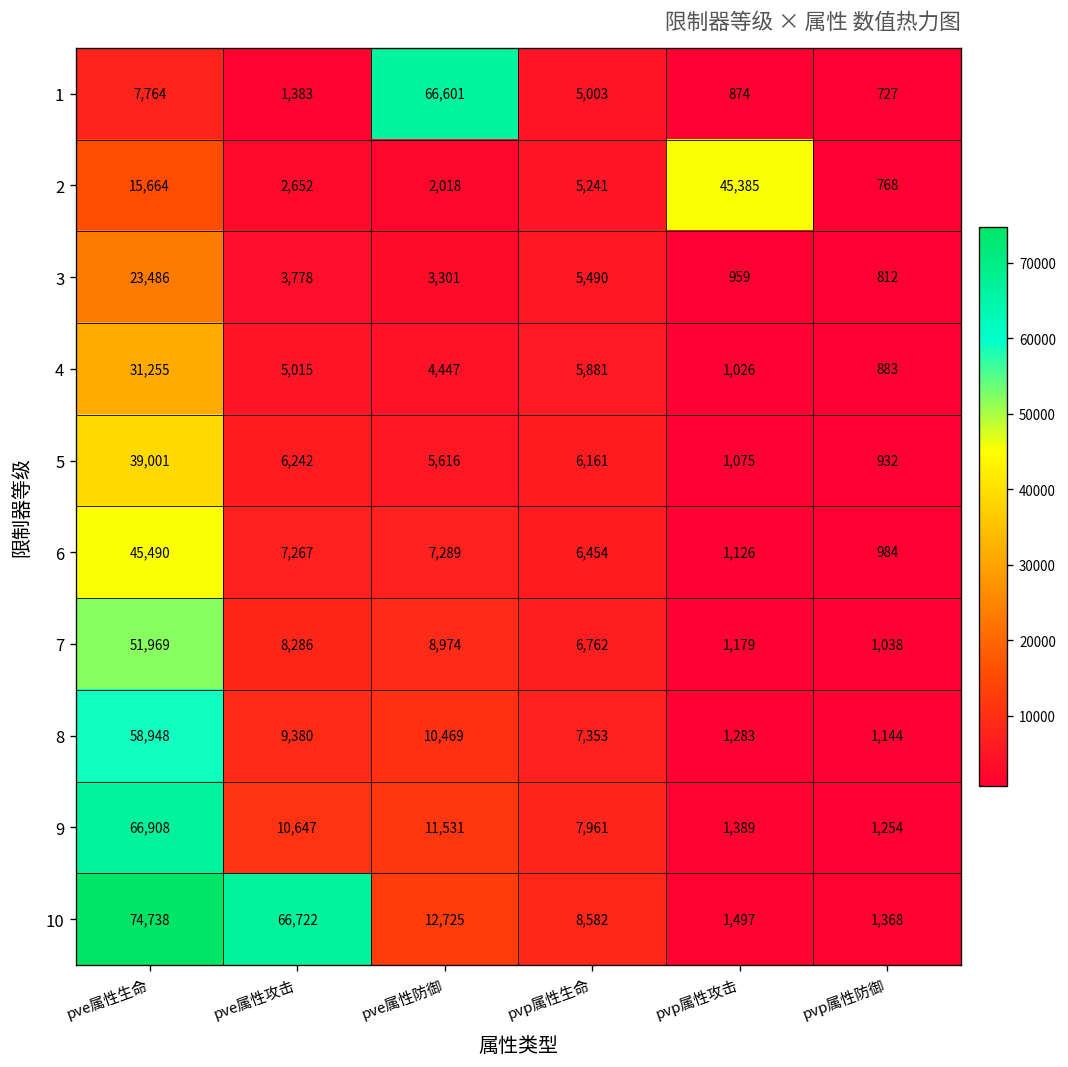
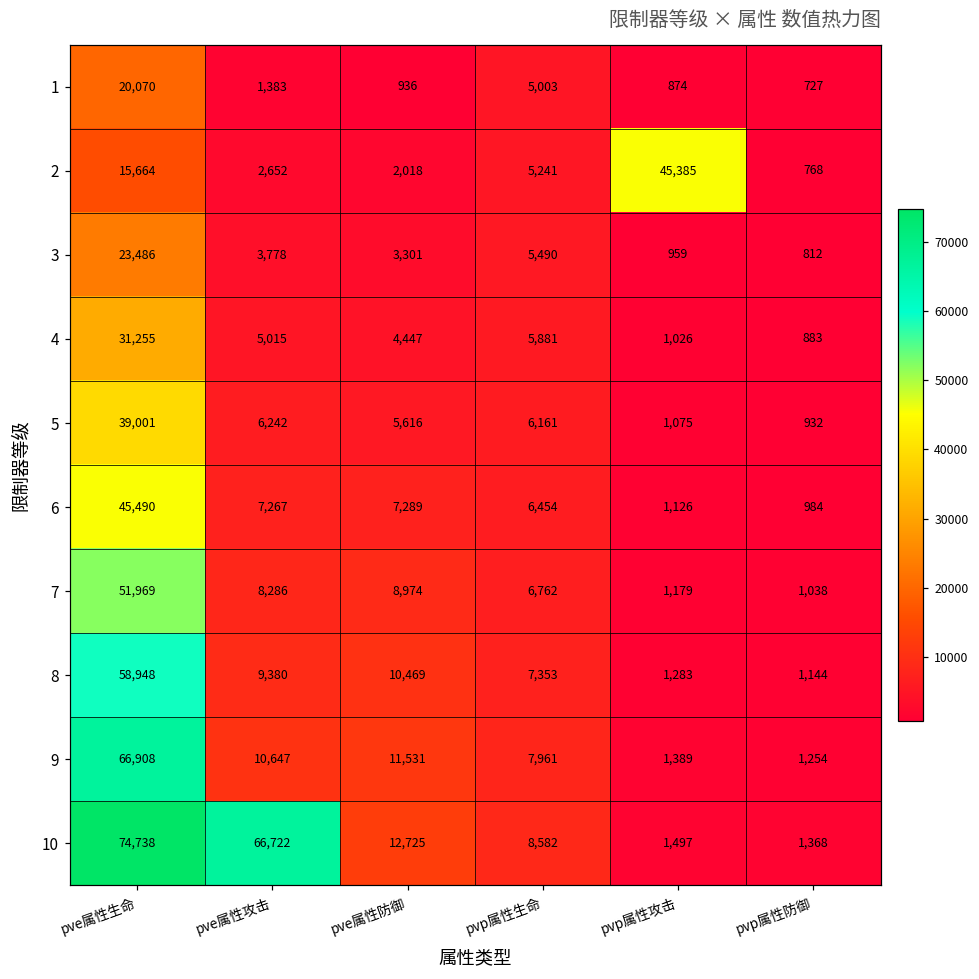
1, pve属性生命: 7,764 -> 20,070
1, pve属性防御: 66,601 -> 936
